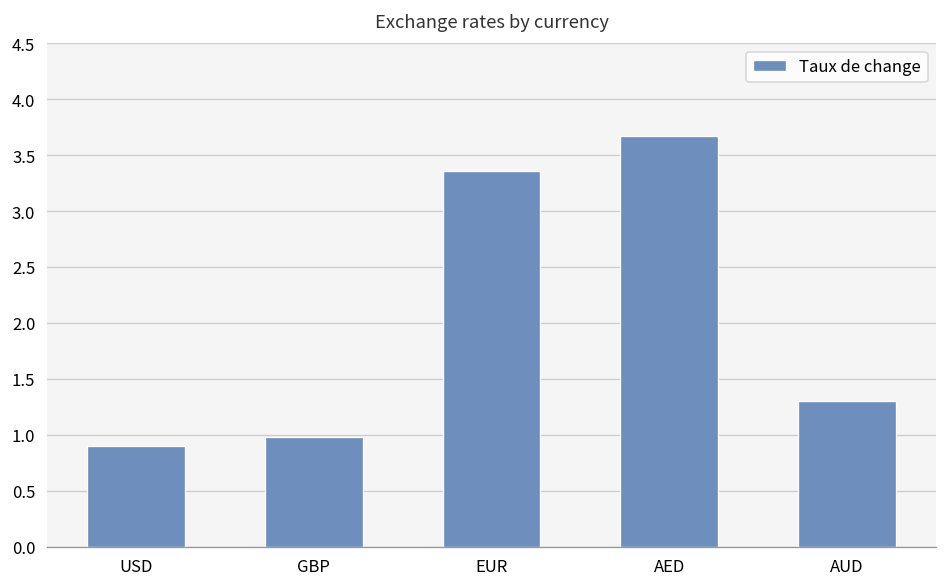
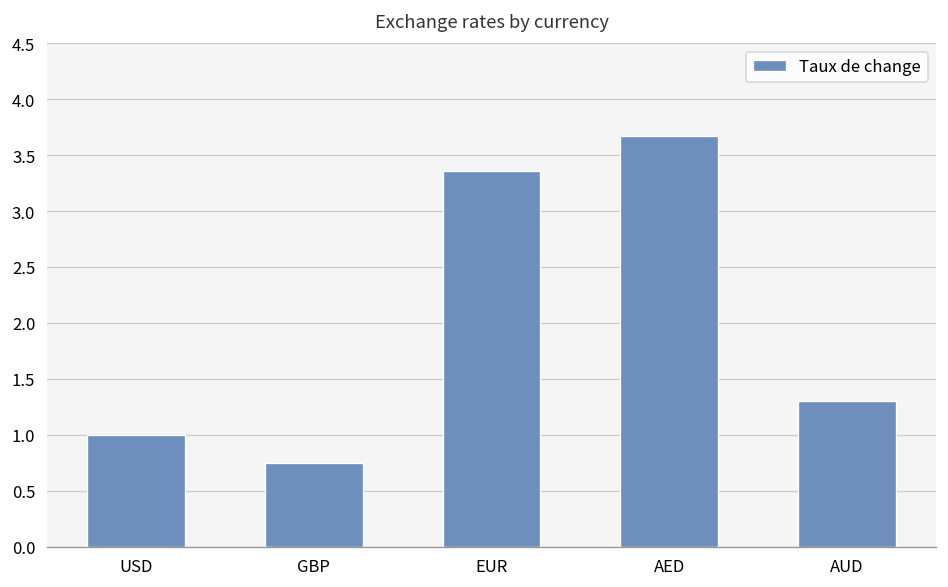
USD: 0.9 -> 1.0
GBP: 1.0 -> 0.8
